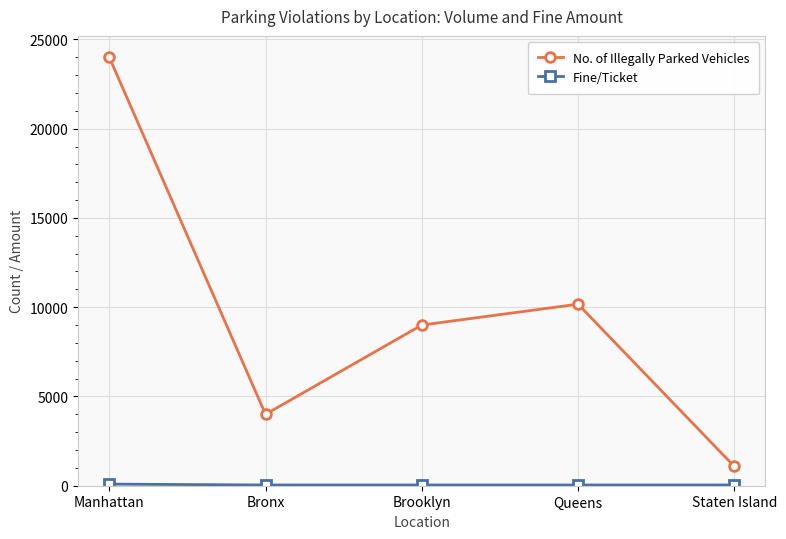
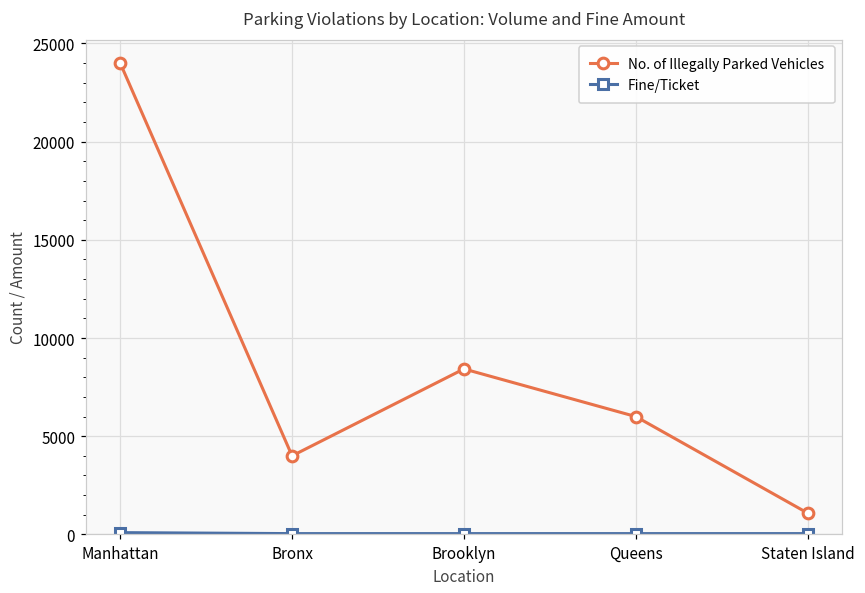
No. of Illegally Parked Vehicles, Brooklyn: 9000 -> 8400
No. of Illegally Parked Vehicles, Queens: 10200 -> 6000
